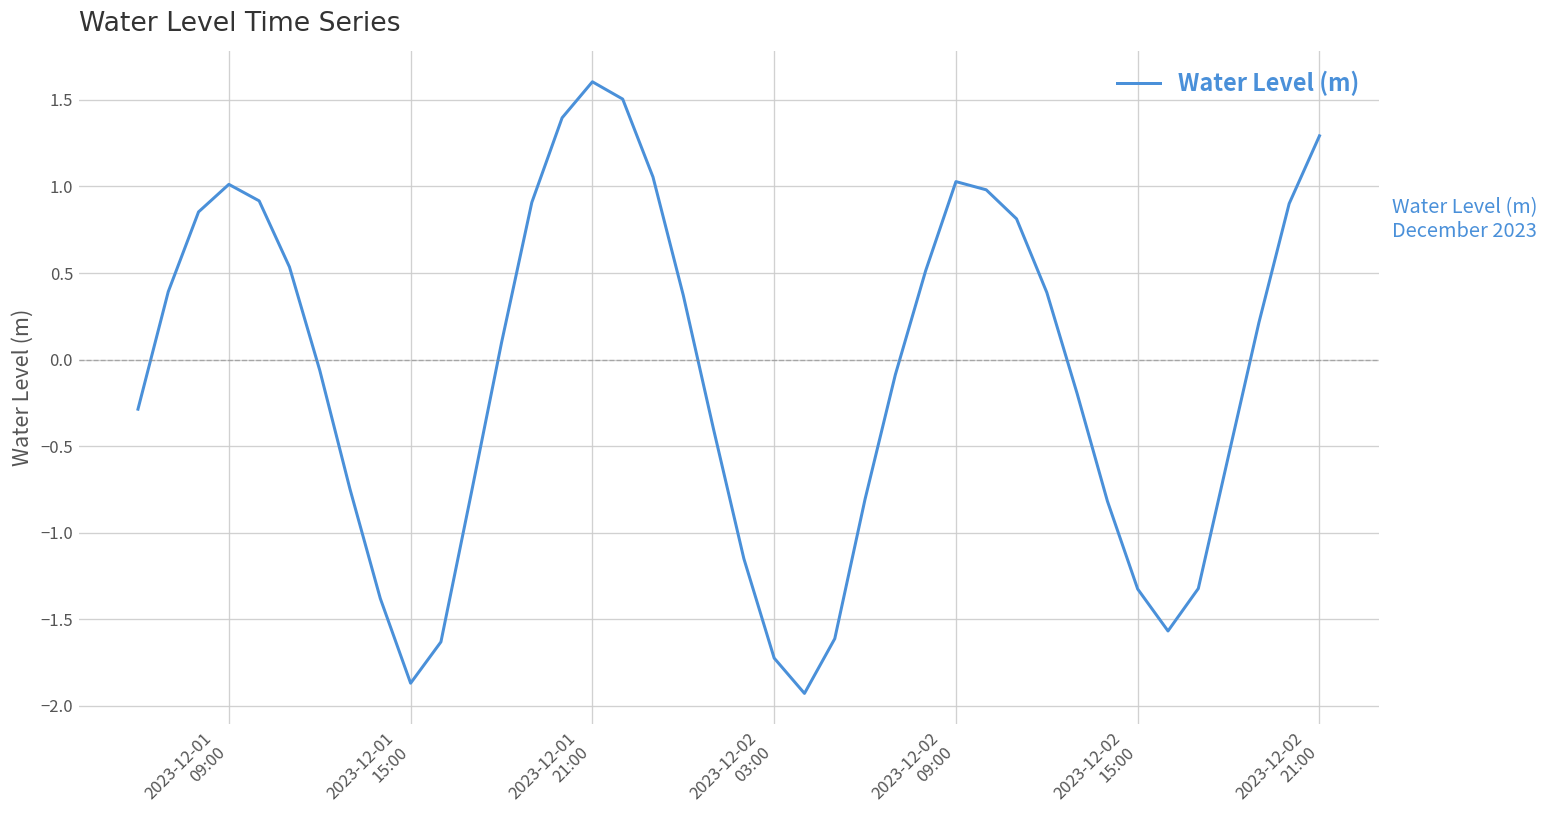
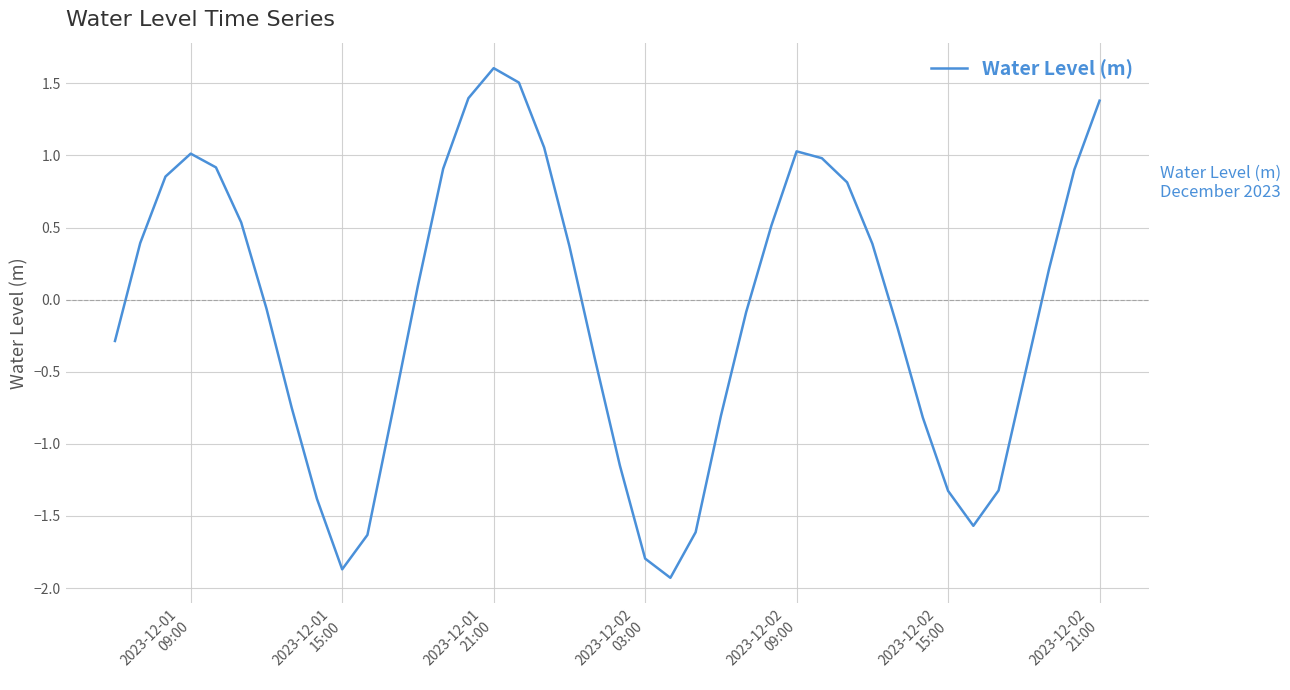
2023-12-02 03:00: -1.72 -> -1.80
2023-12-02 21:00: 1.29 -> 1.38
